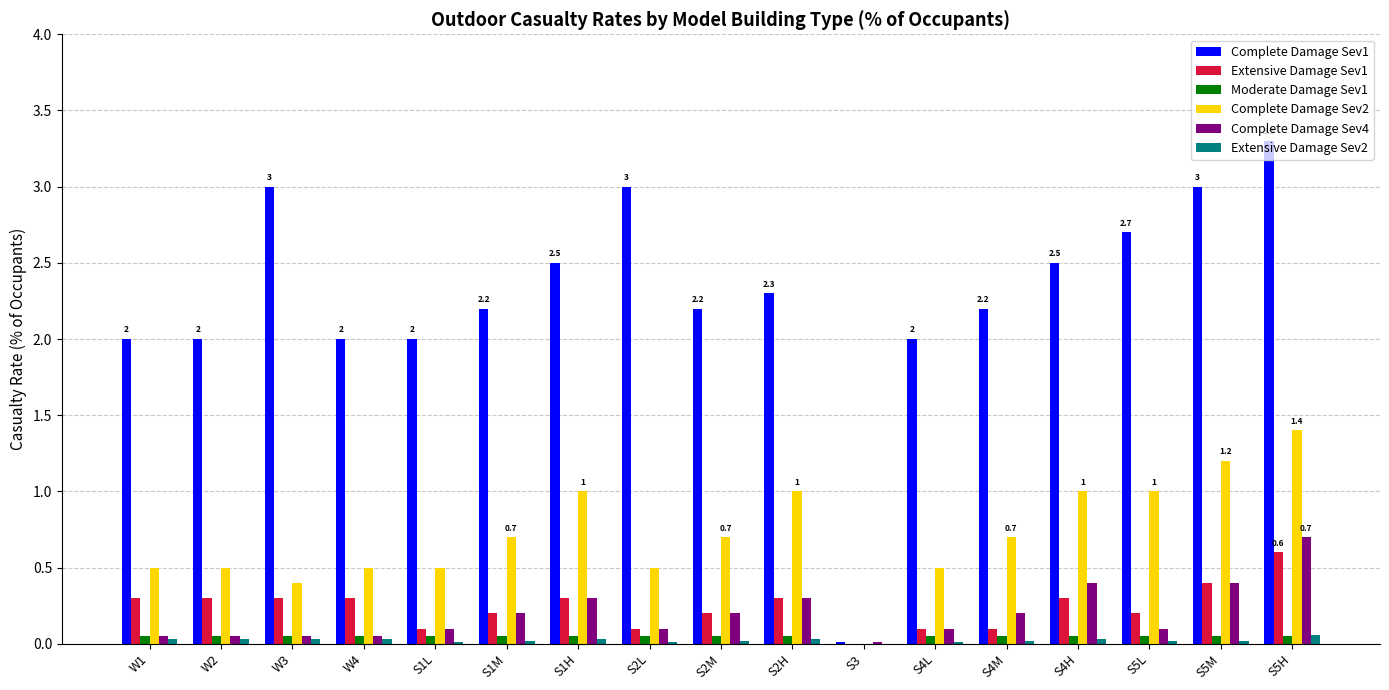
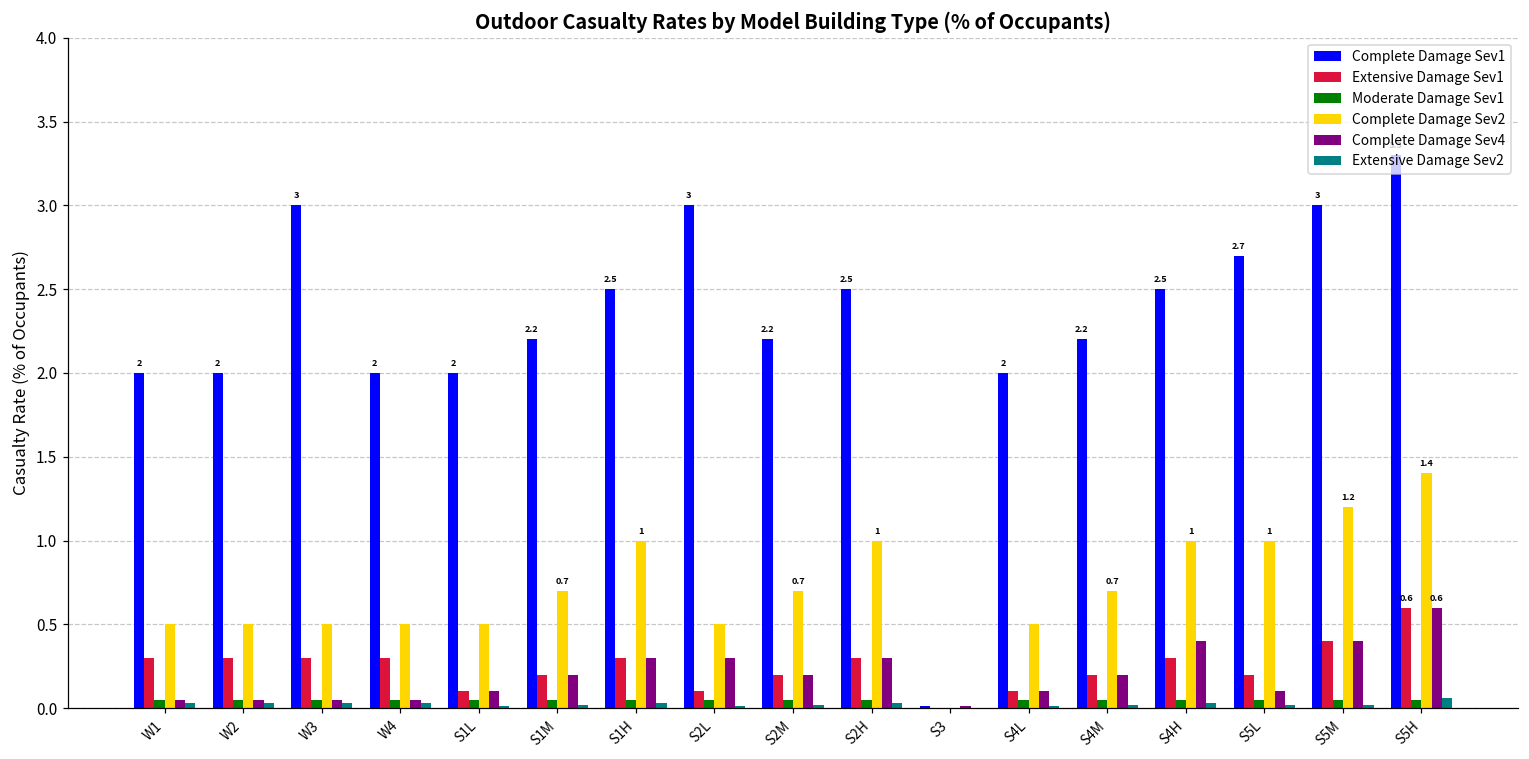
Complete Damage Sev2, W3: 0.4 -> 0.5
Complete Damage Sev4, S2L: 0.1 -> 0.3
Complete Damage Sev1, S2H: 2.3 -> 2.5
Extensive Damage Sev1, S4M: 0.1 -> 0.2
Complete Damage Sev4, S5H: 0.7 -> 0.6
